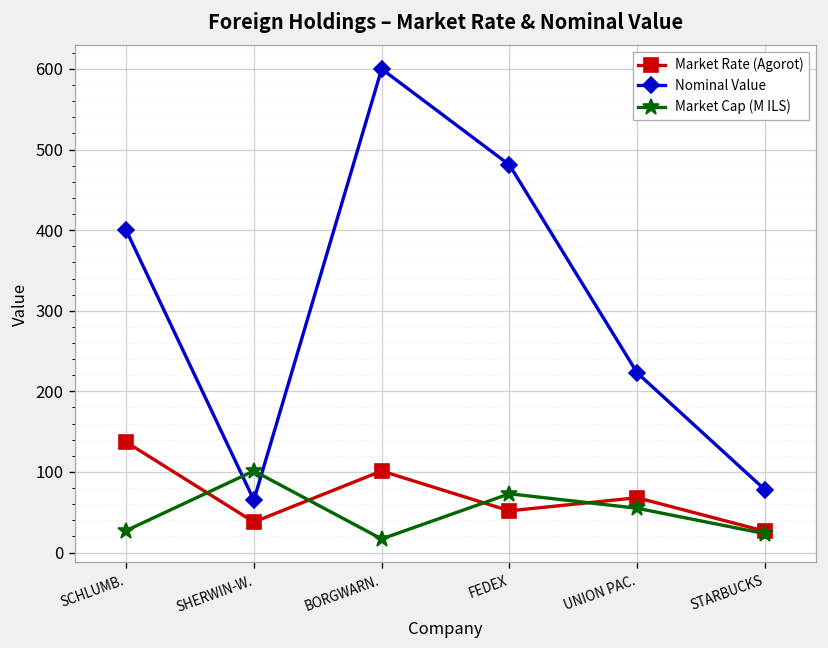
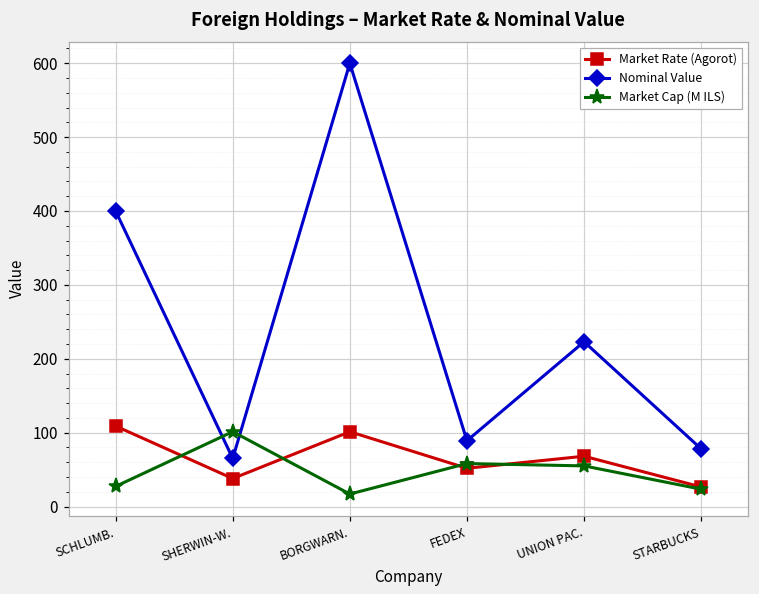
Market Rate (Agorot), SCHLUMB.: 140 -> 110
Nominal Value, FEDEX: 480 -> 90
Market Cap (M ILS), FEDEX: 70 -> 60
